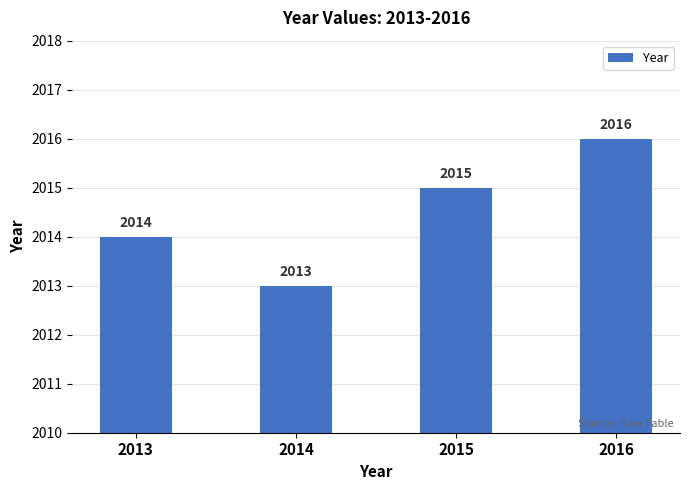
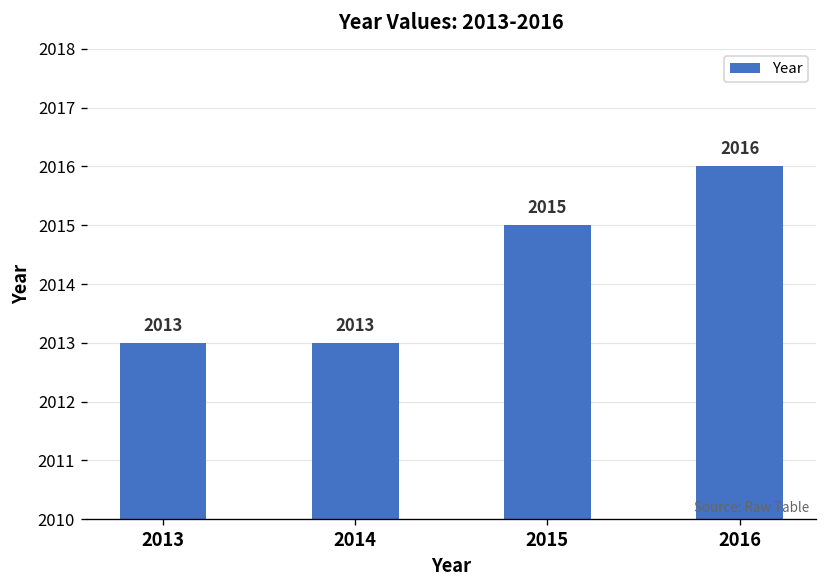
2013: 2014 -> 2013
